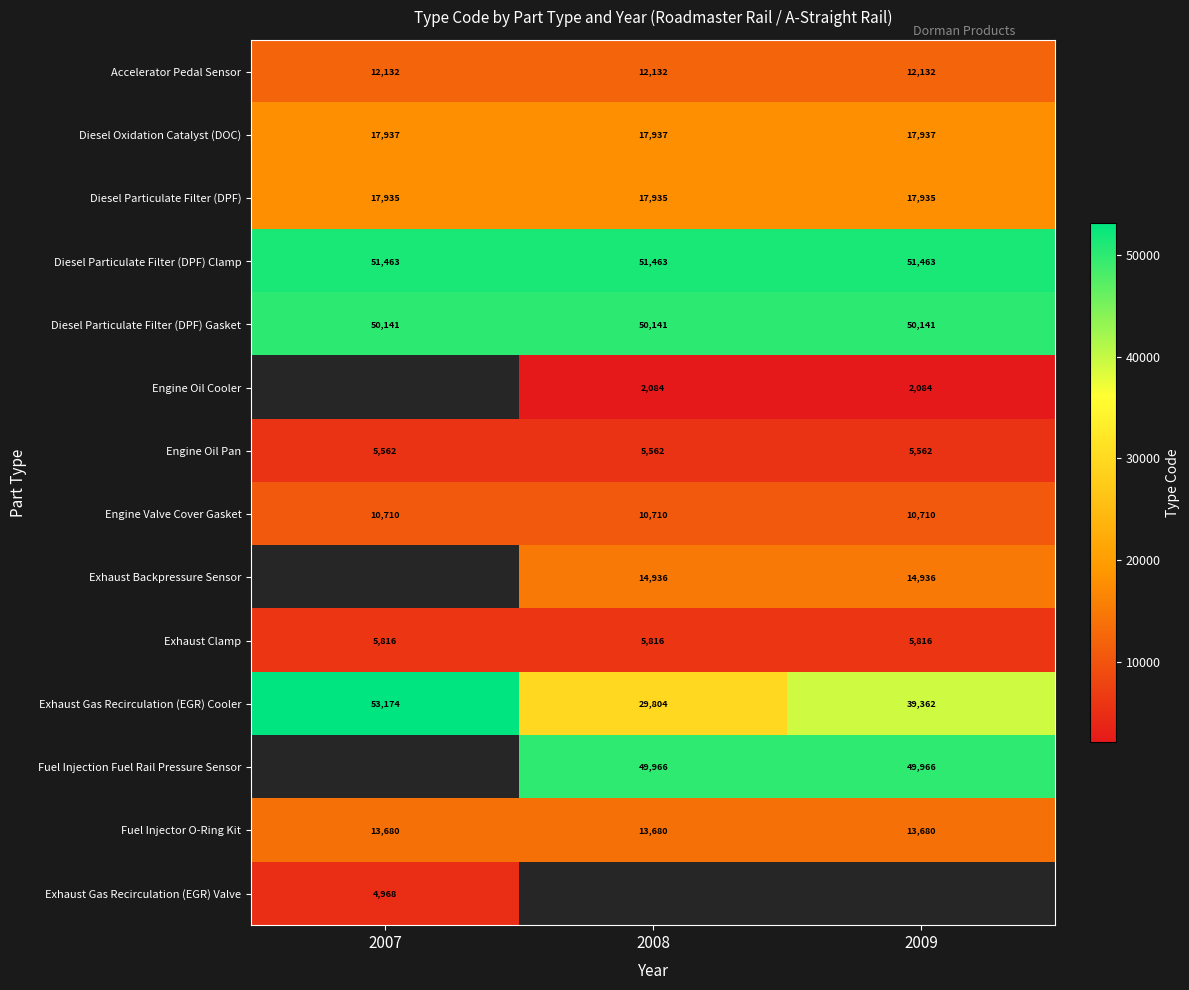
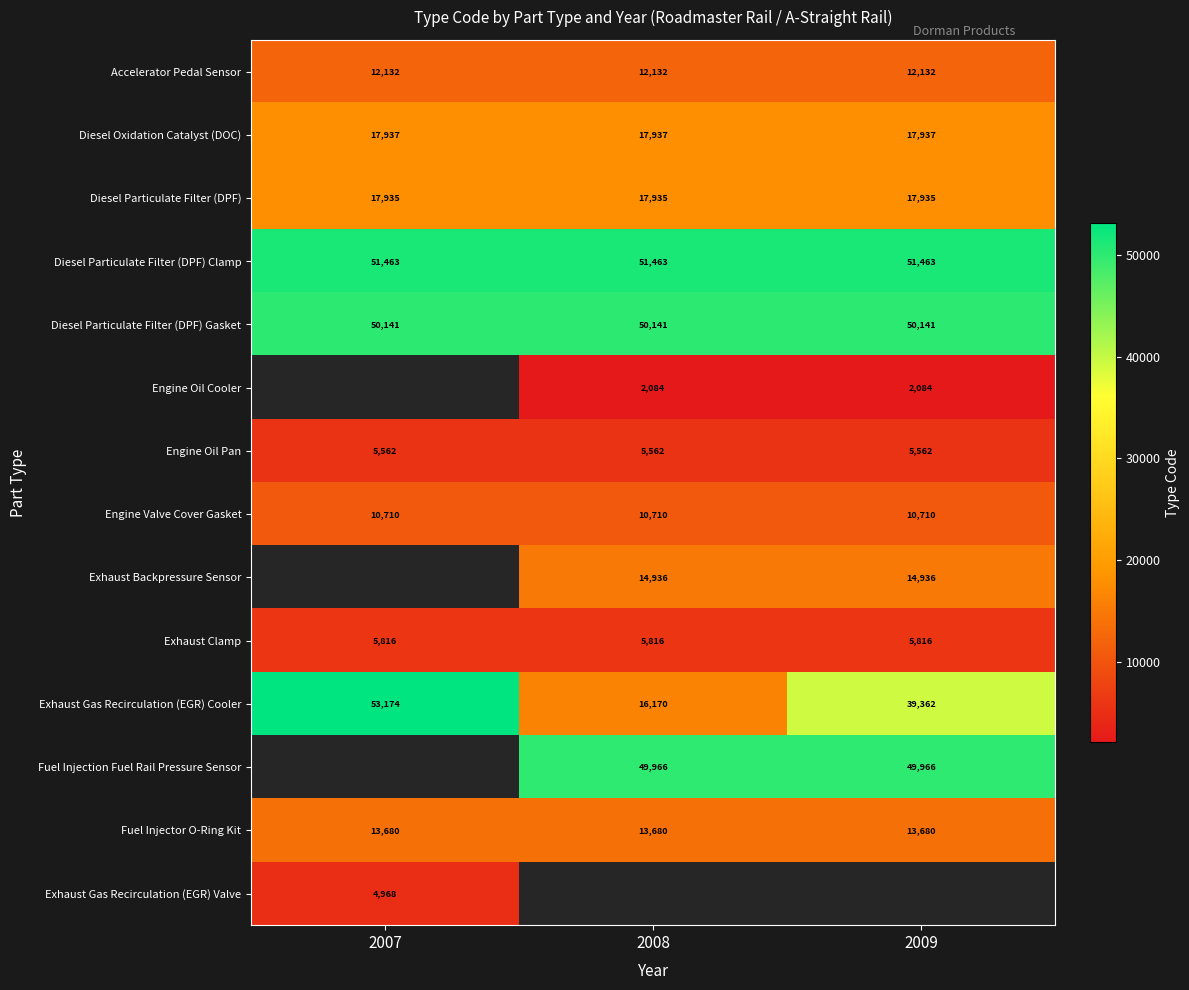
Exhaust Gas Recirculation (EGR) Cooler, 2008: 29,804 -> 16,170
